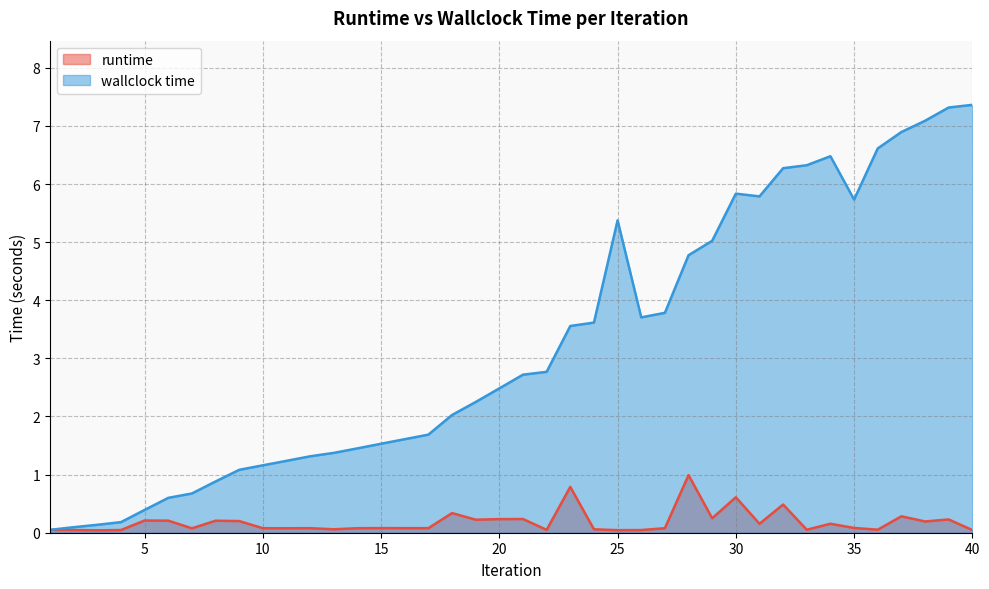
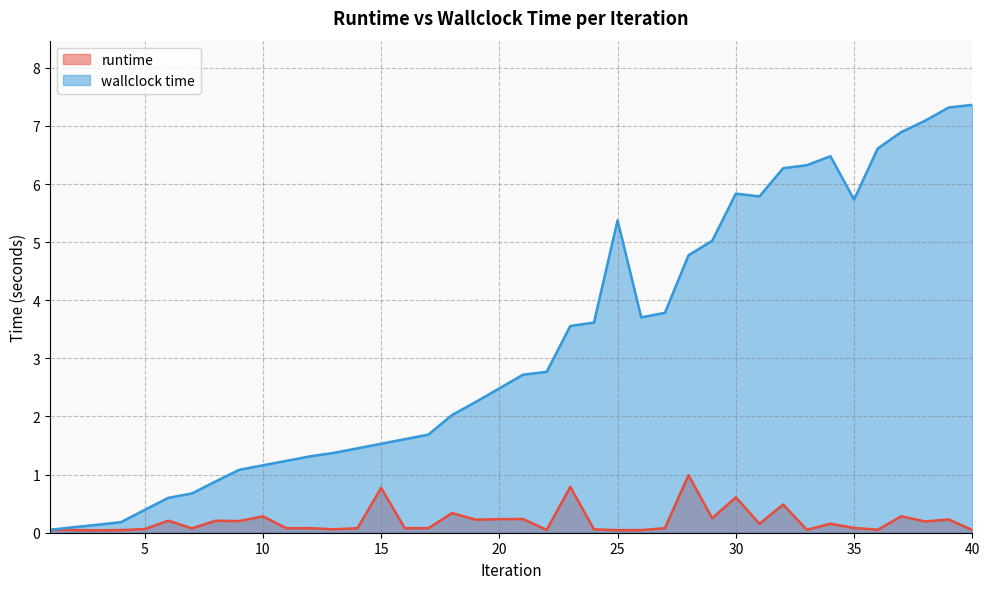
runtime, 5: 0.2 -> 0.1
runtime, 10: 0.1 -> 0.3
runtime, 15: 0.1 -> 0.8
